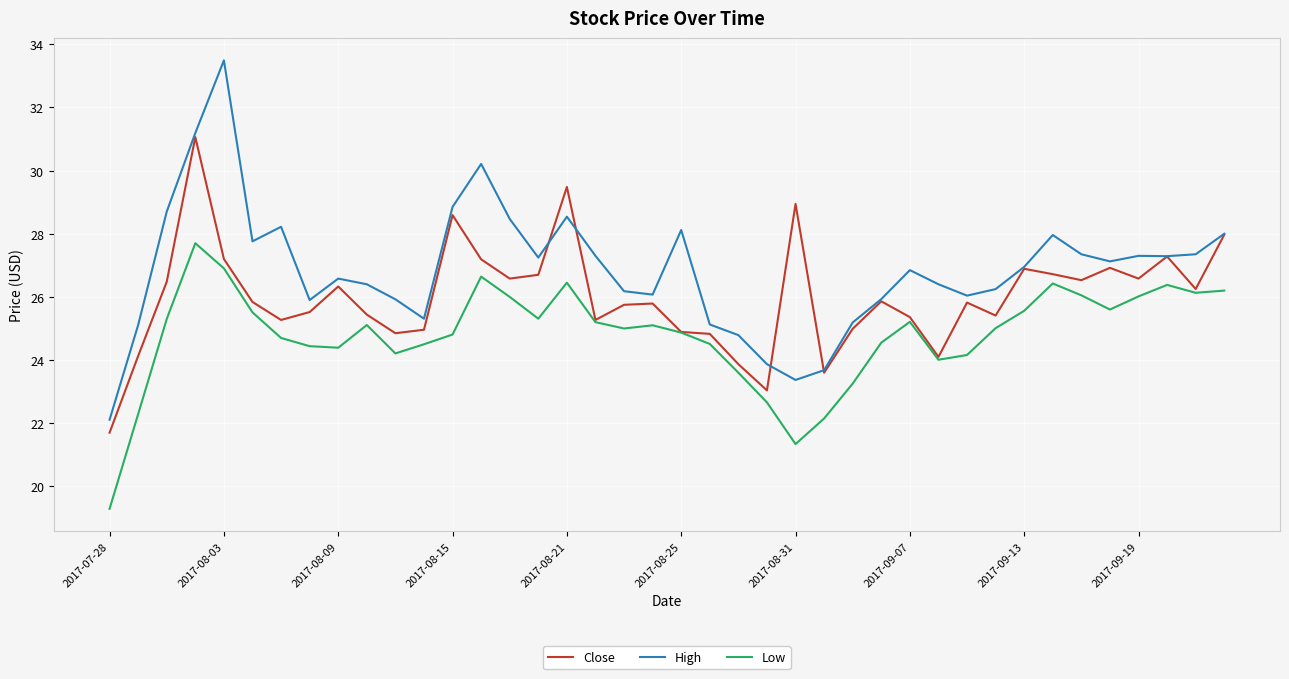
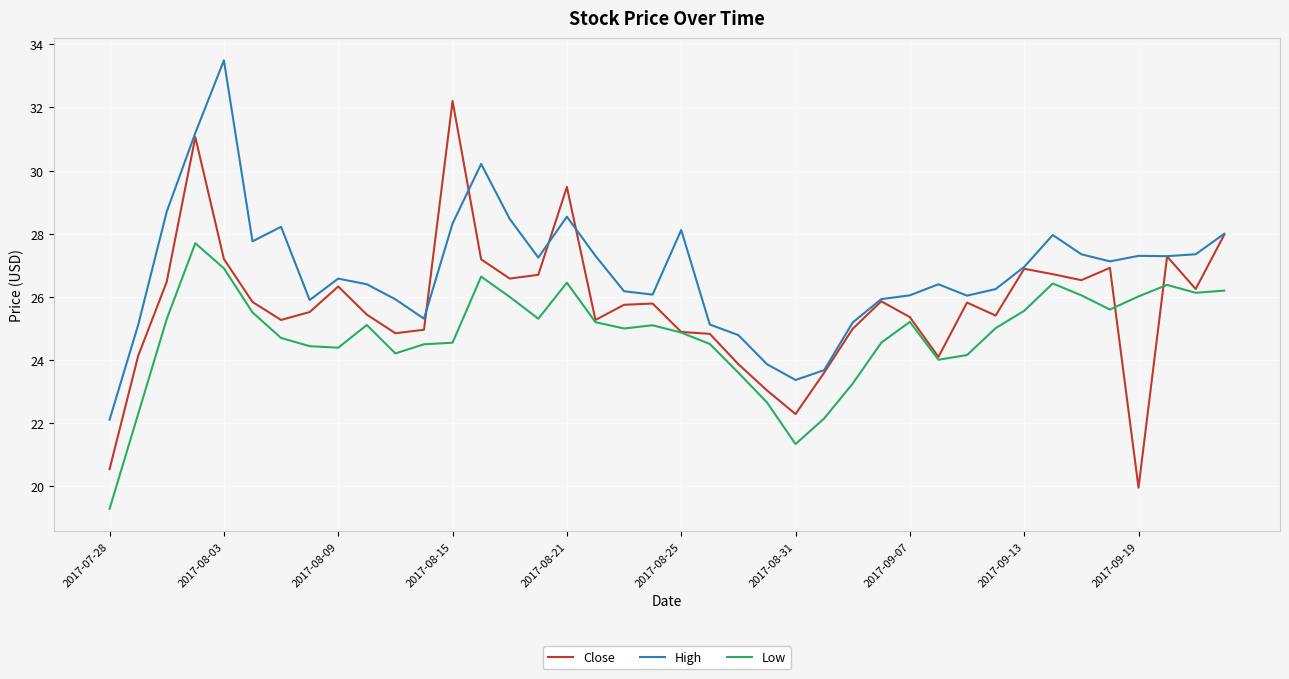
Close, 2017-07-28: 21.7 -> 20.5
Close, 2017-08-15: 28.6 -> 32.2
High, 2017-08-15: 28.9 -> 28.3
Low, 2017-08-15: 24.8 -> 24.5
Close, 2017-08-31: 28.9 -> 22.3
High, 2017-09-07: 26.8 -> 26.0
Close, 2017-09-19: 26.6 -> 20.0
